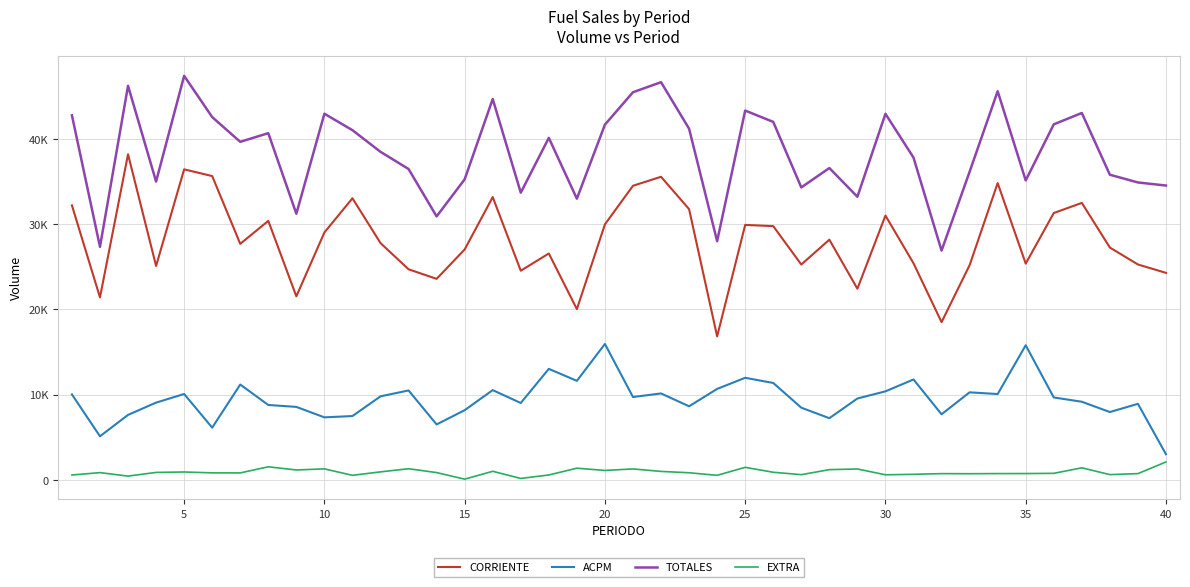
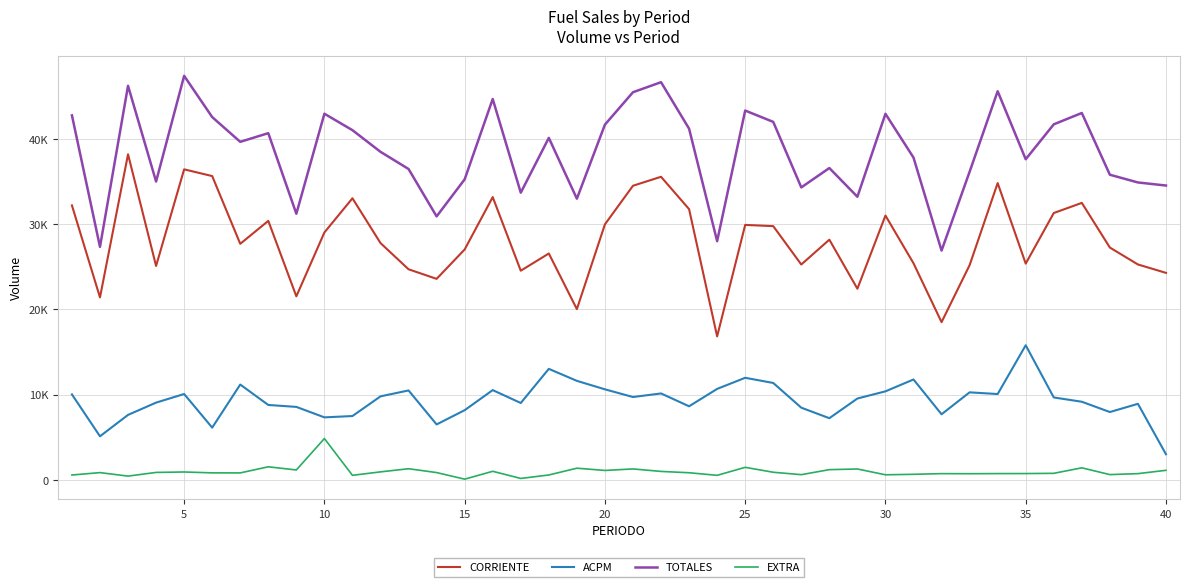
EXTRA, 10: 1000 -> 5000
ACPM, 20: 16000 -> 11000
TOTALES, 35: 35000 -> 38000
EXTRA, 40: 2000 -> 1000
